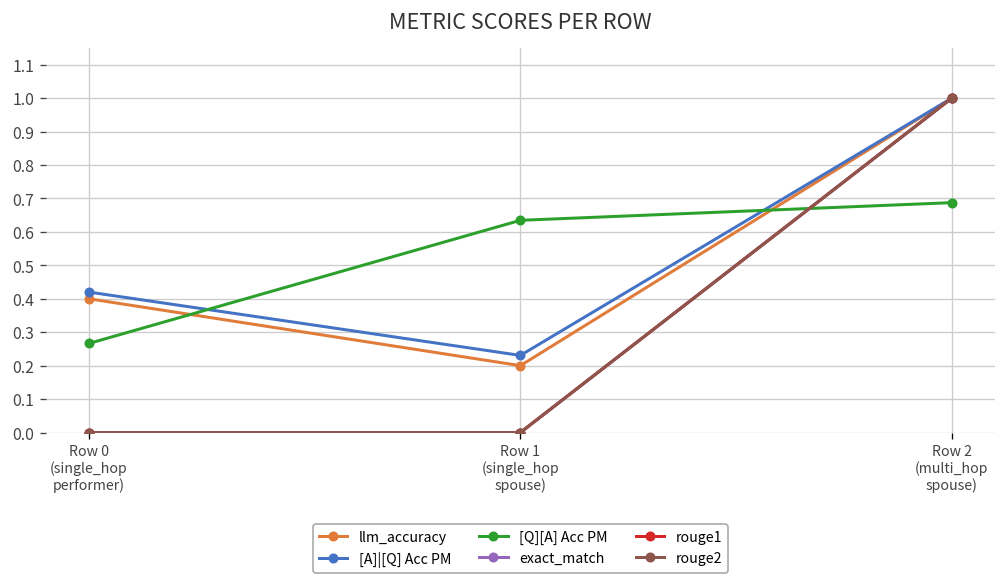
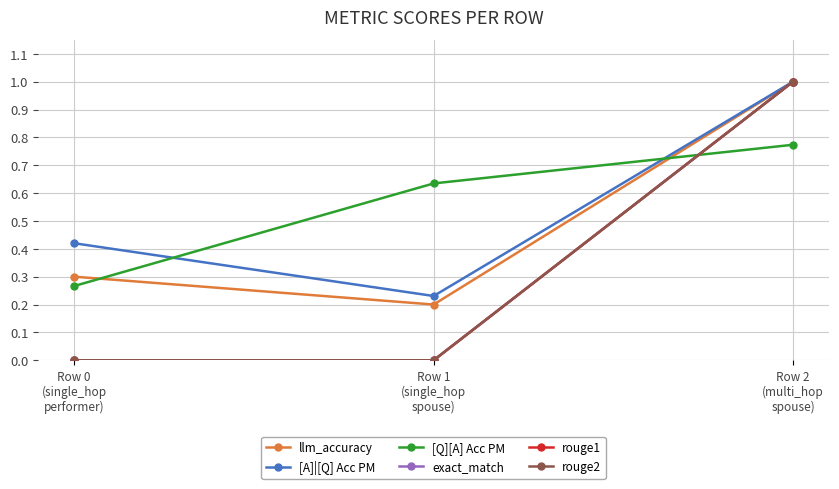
llm_accuracy, Row 0 (single_hop performer): 0.4 -> 0.3
[Q][A] Acc PM, Row 2 (multi_hop spouse): 0.69 -> 0.77
